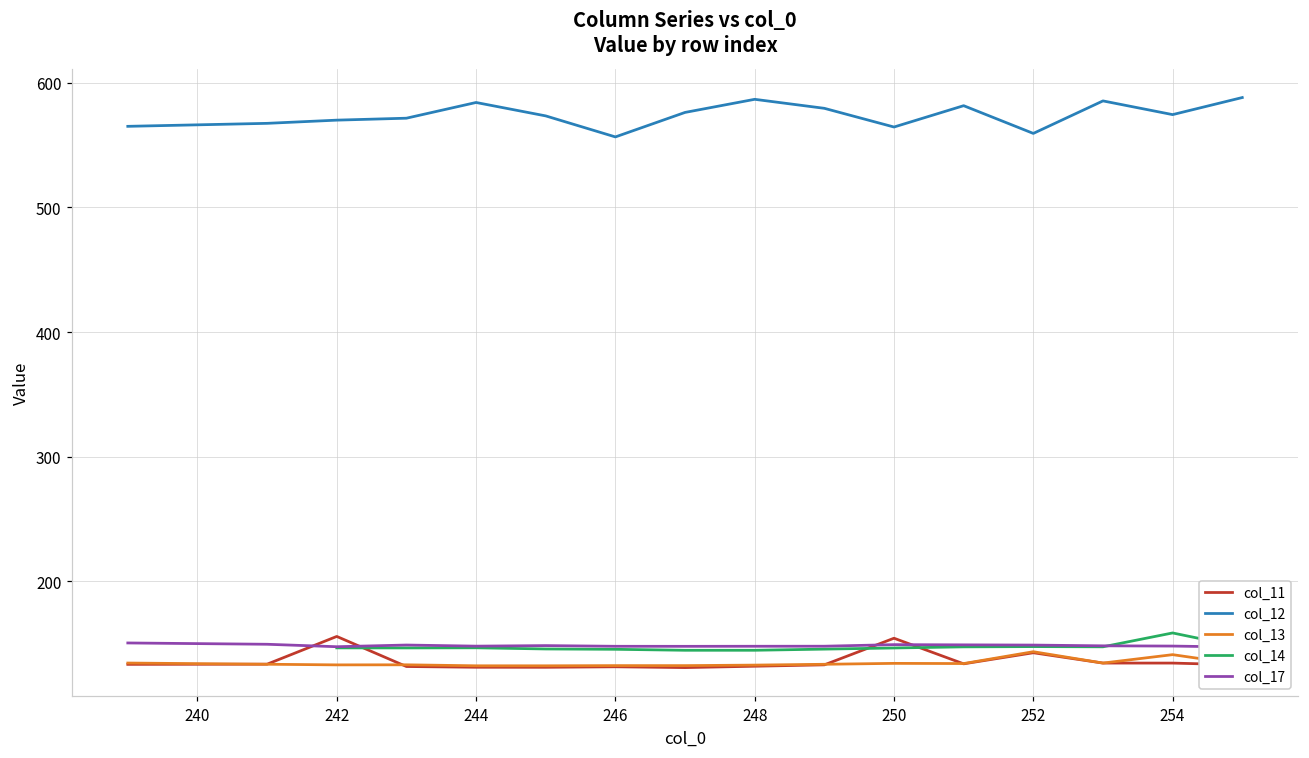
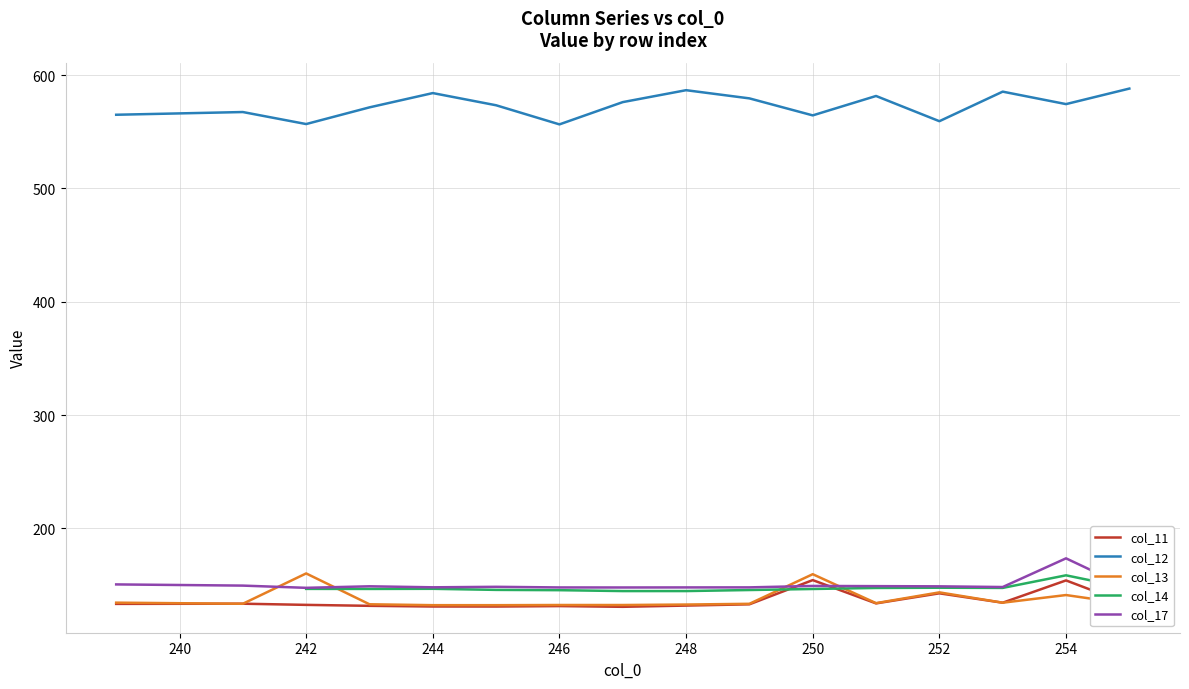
col_11, 242: 156 -> 132
col_12, 242: 570 -> 557
col_13, 242: 133 -> 160
col_13, 250: 134 -> 160
col_11, 254: 134 -> 154
col_17, 254: 148 -> 174
